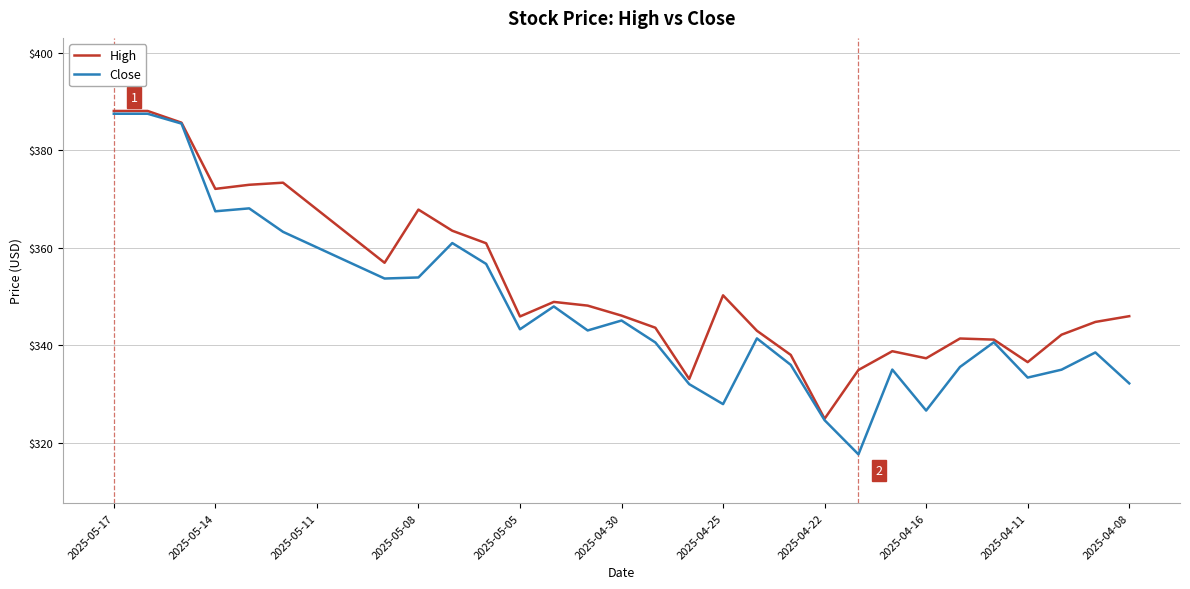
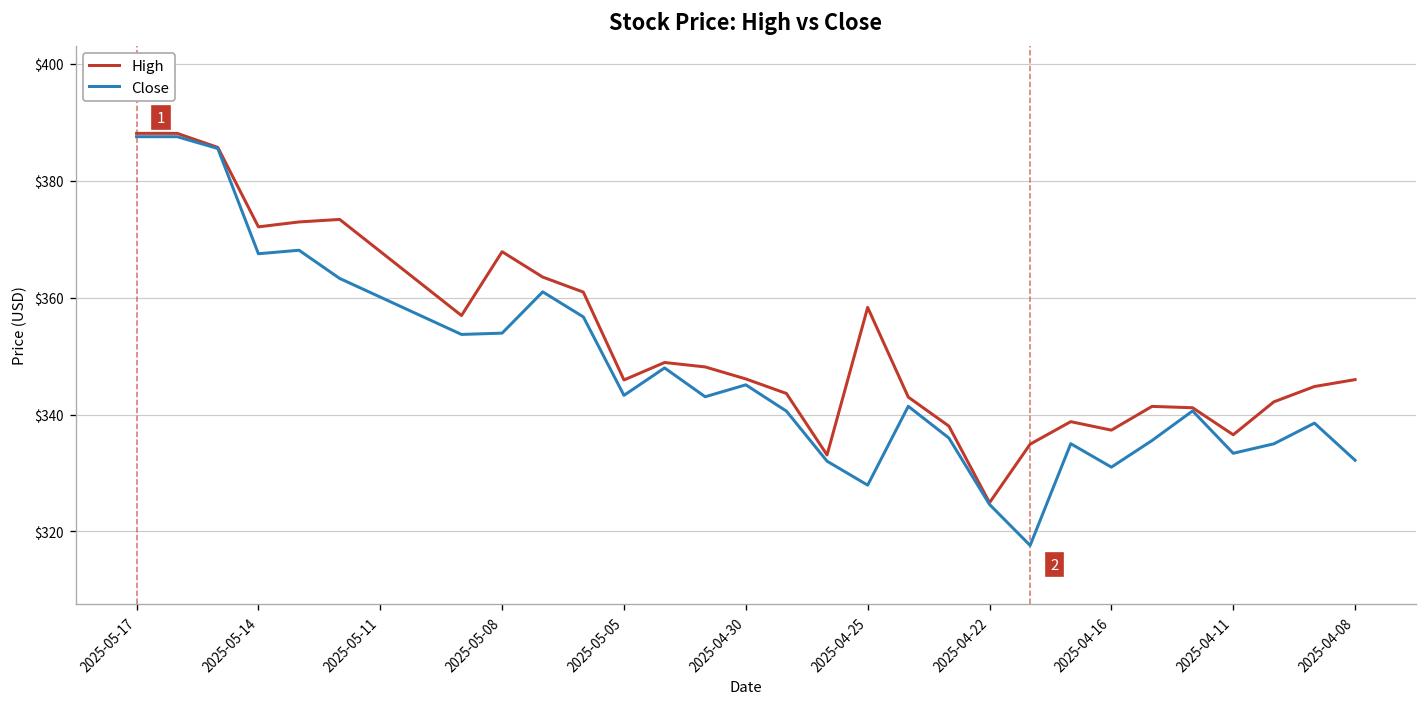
High, 2025-04-25: $350 -> $358
Close, 2025-04-16: $327 -> $331
